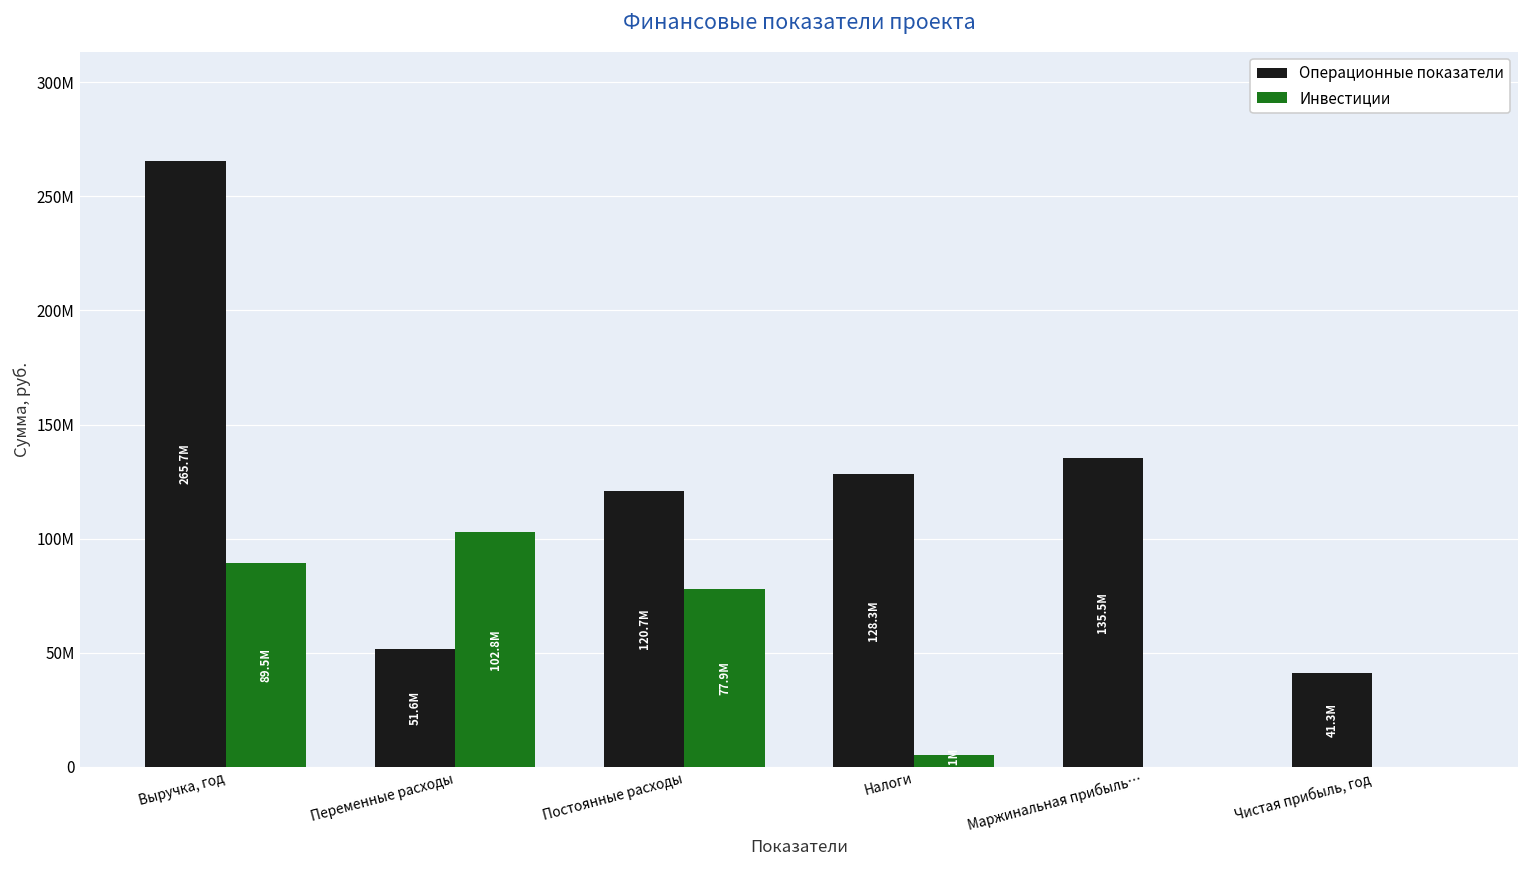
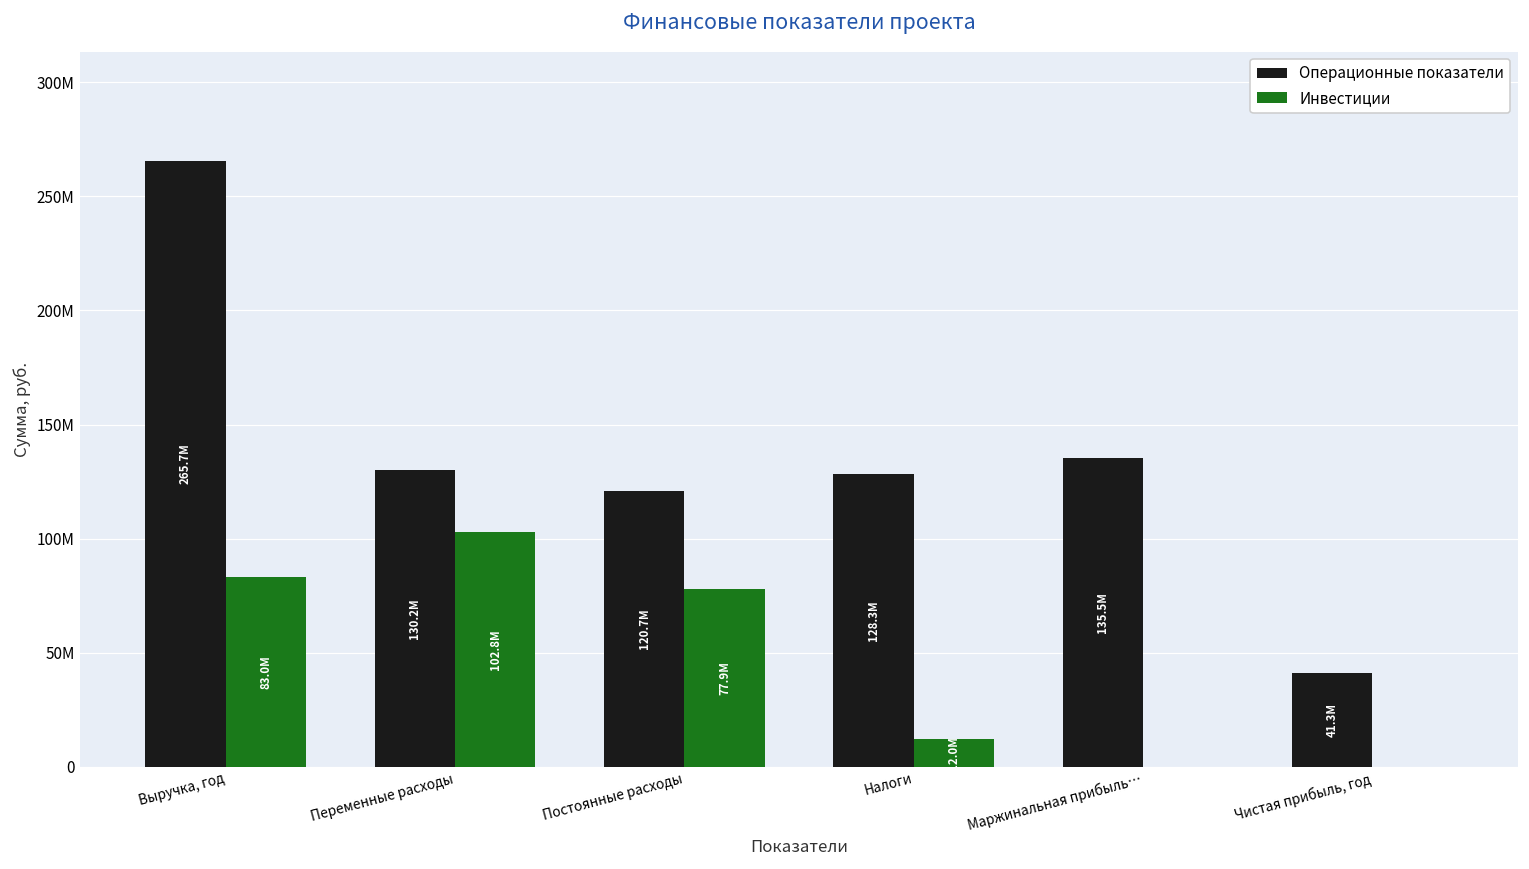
Инвестиции, Выручка, год: 89.5M -> 83.0M
Операционные показатели, Переменные расходы: 51.6M -> 130.2M
Инвестиции, Налоги: 5000000 -> 12000000
